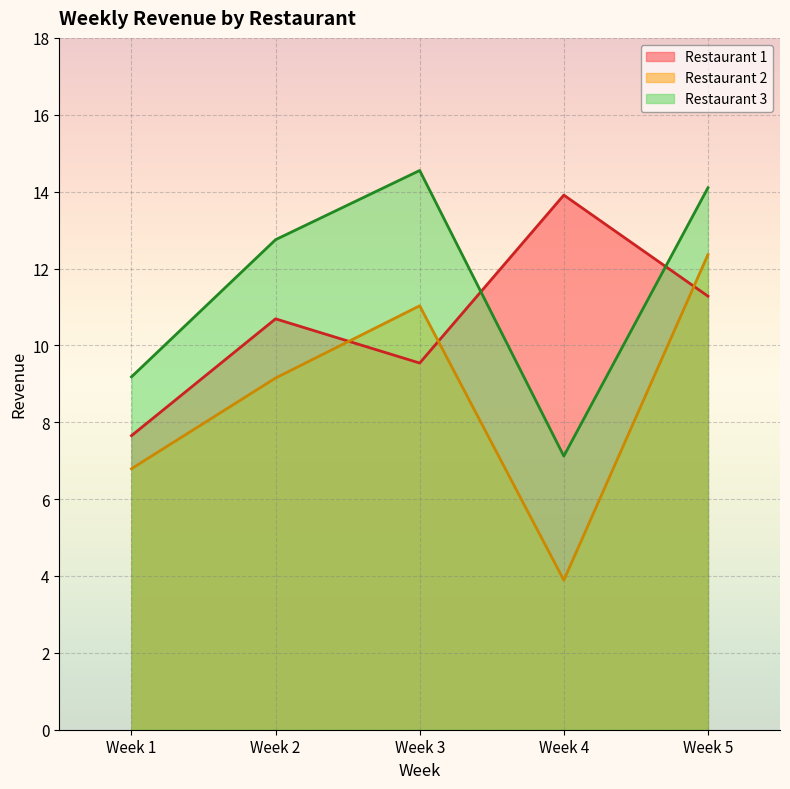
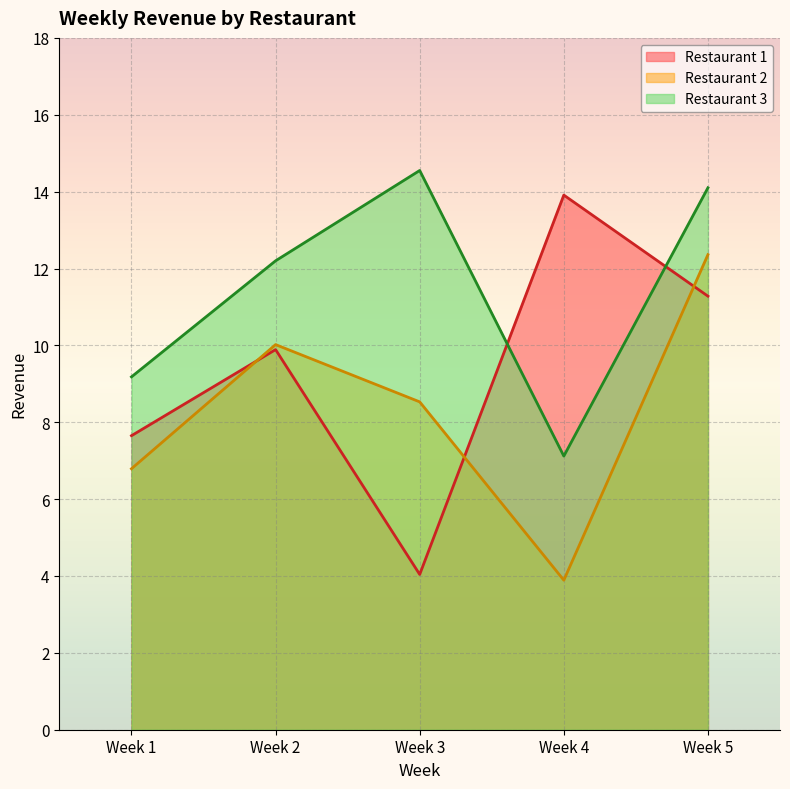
Restaurant 1, Week 2: 10.7 -> 9.9
Restaurant 2, Week 2: 9.2 -> 10.0
Restaurant 3, Week 2: 12.8 -> 12.2
Restaurant 1, Week 3: 9.5 -> 4.0
Restaurant 2, Week 3: 11.0 -> 8.5
